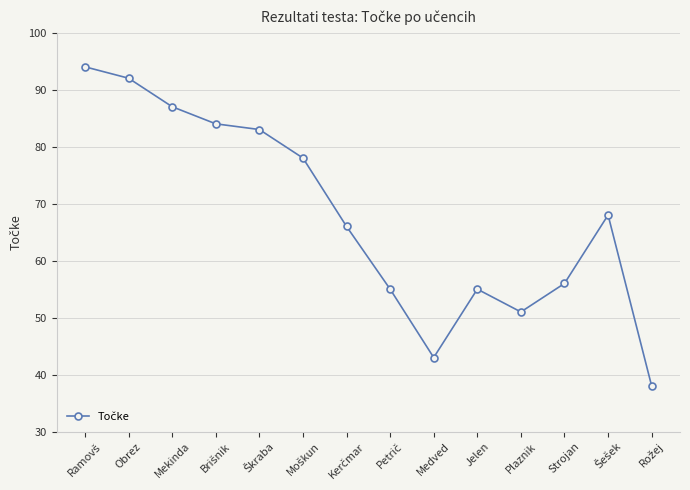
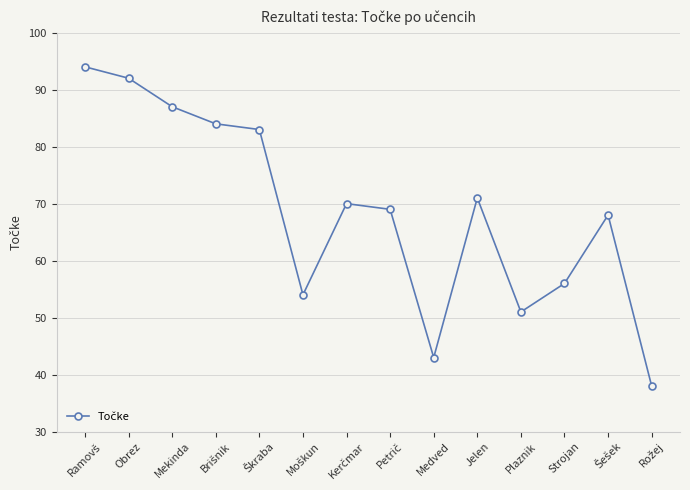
Moškun: 78 -> 54
Kerčmar: 66 -> 70
Petrič: 55 -> 69
Jelen: 55 -> 71
